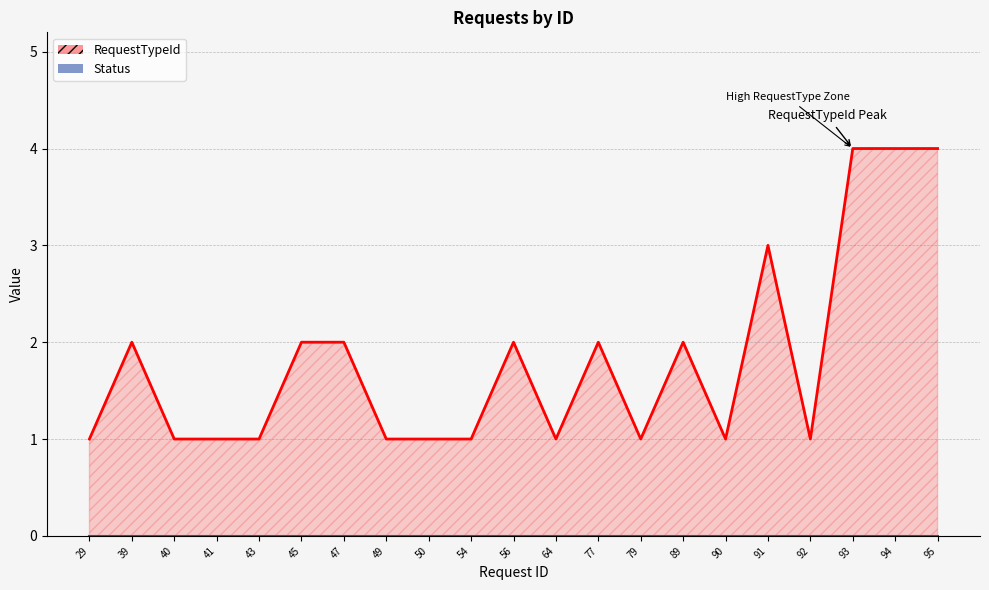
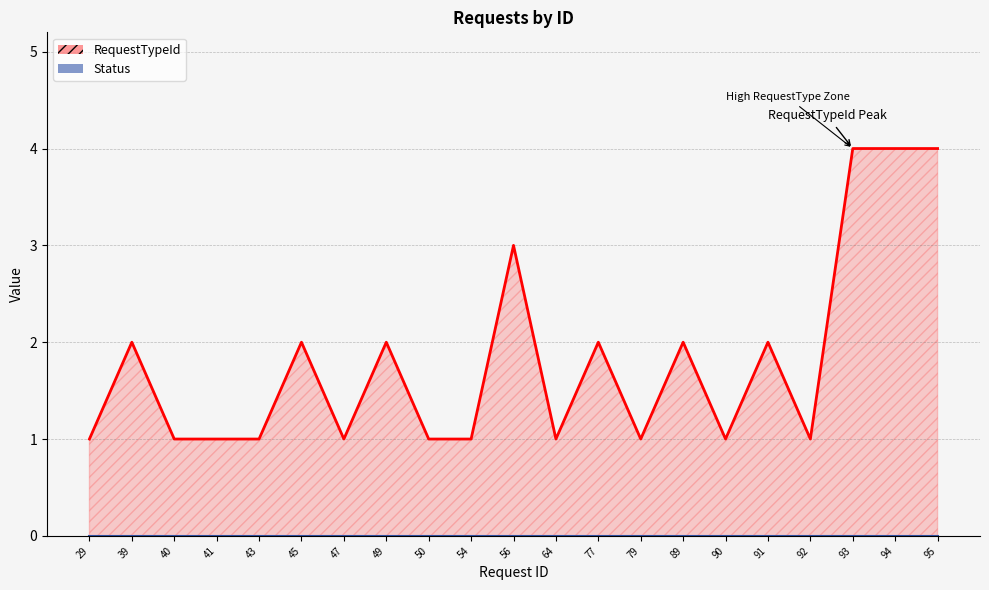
RequestTypeId, 47: 2 -> 1
RequestTypeId, 49: 1 -> 2
RequestTypeId, 56: 2 -> 3
RequestTypeId, 91: 3 -> 2
